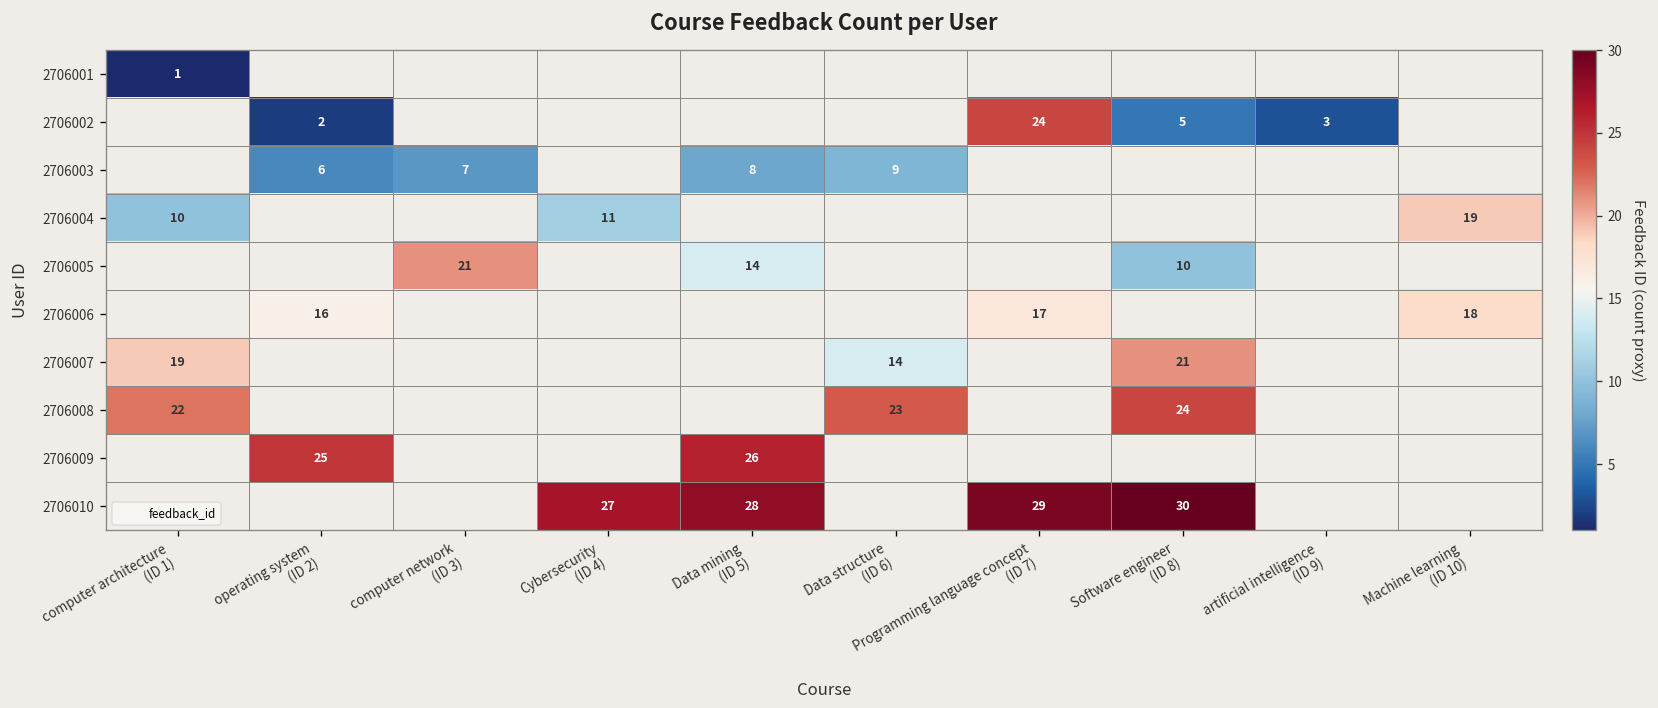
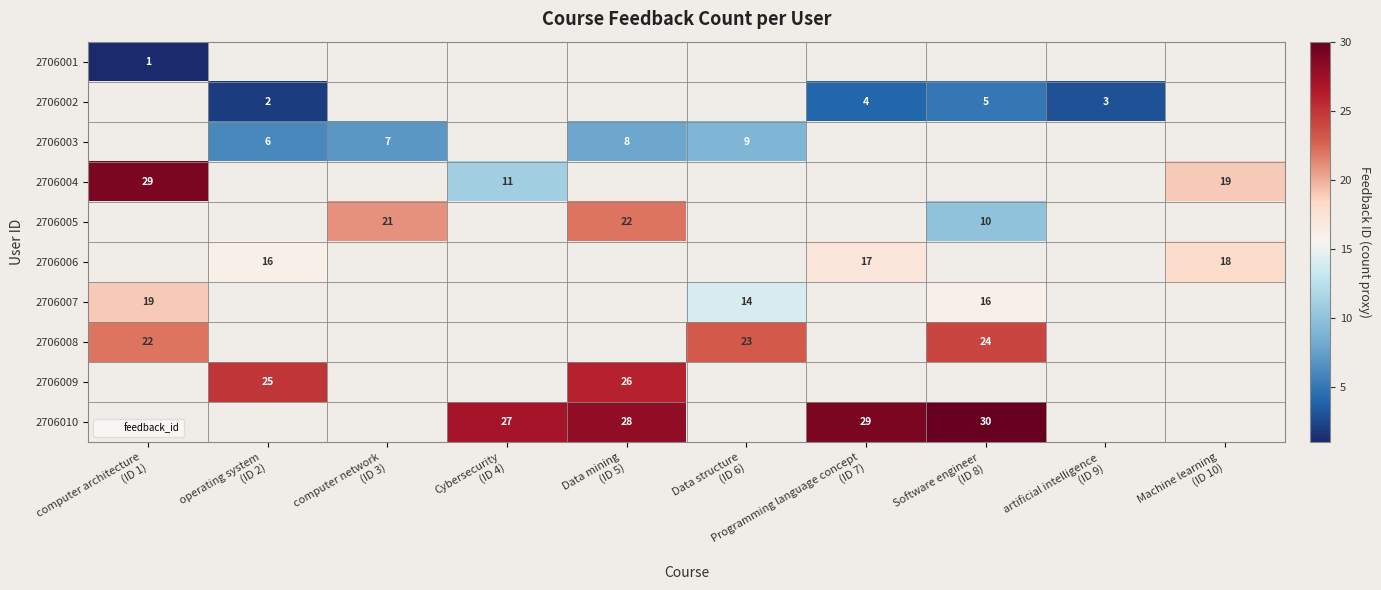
2706002, Programming language concept (ID 7): 24 -> 4
2706004, computer architecture (ID 1): 10 -> 29
2706005, Data mining (ID 5): 14 -> 22
2706007, Software engineer (ID 8): 21 -> 16
